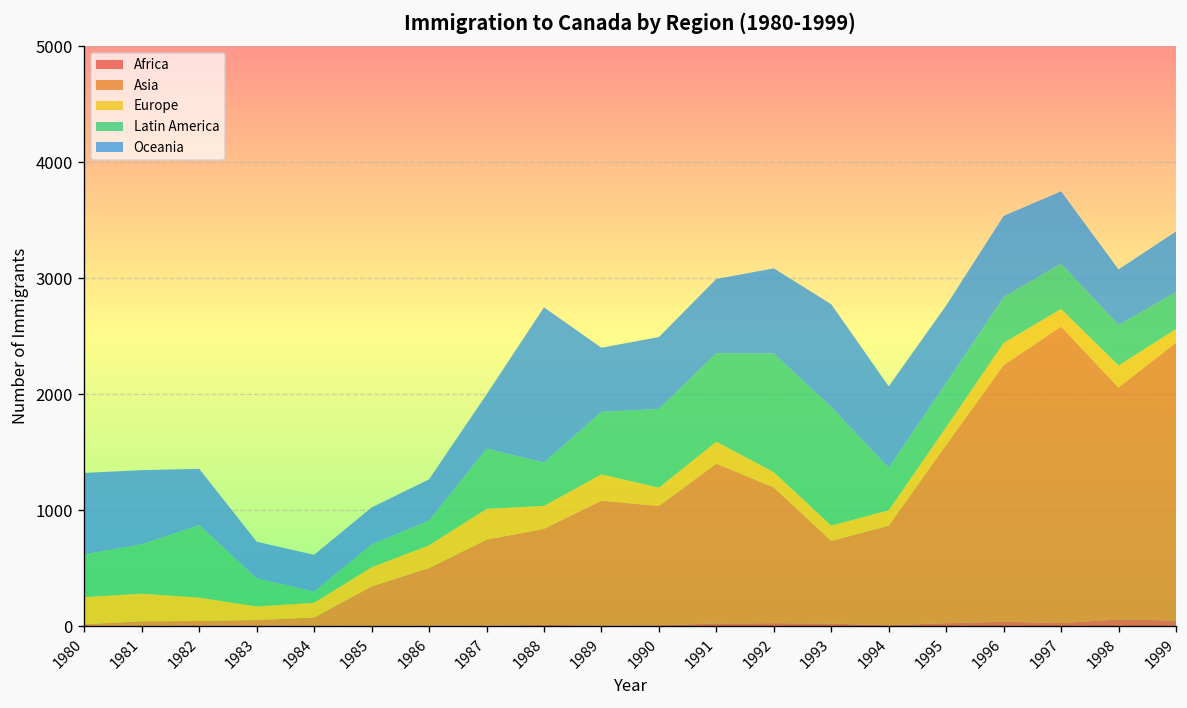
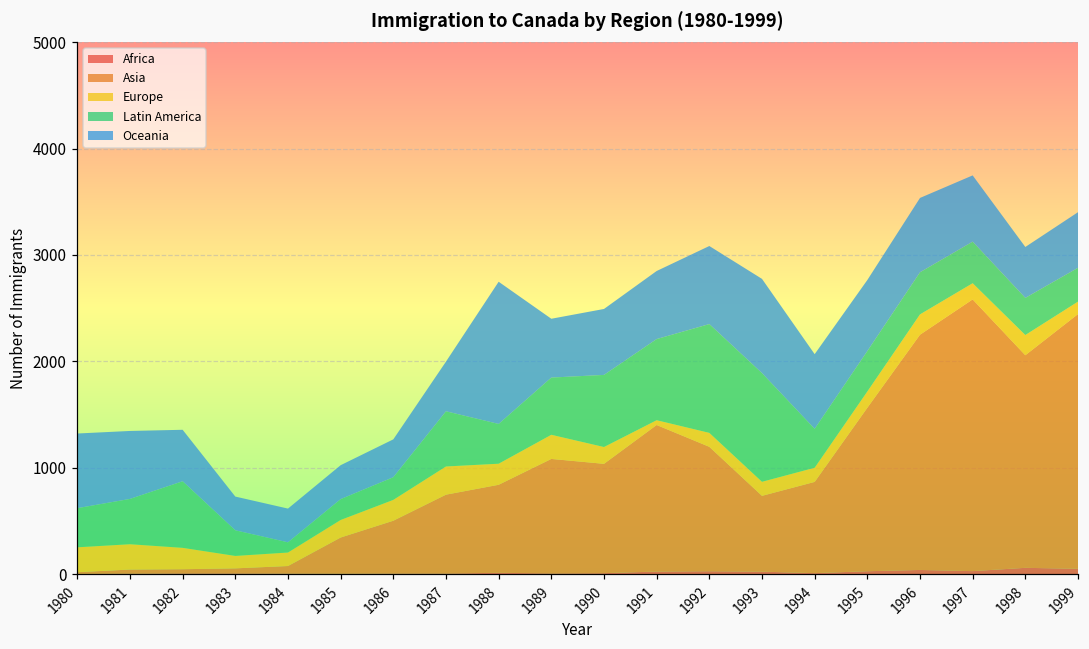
Europe, 1991: 200 -> 0
